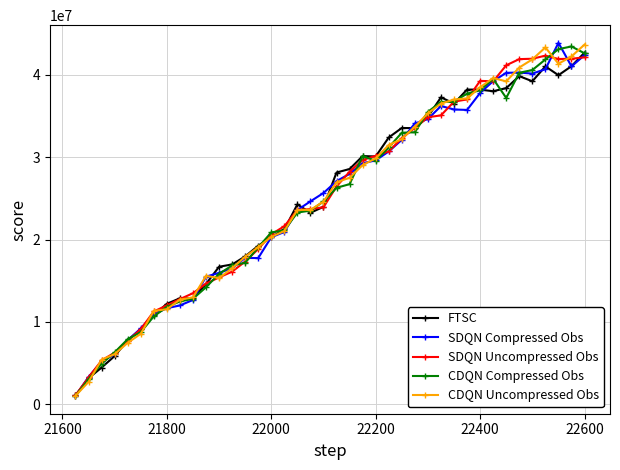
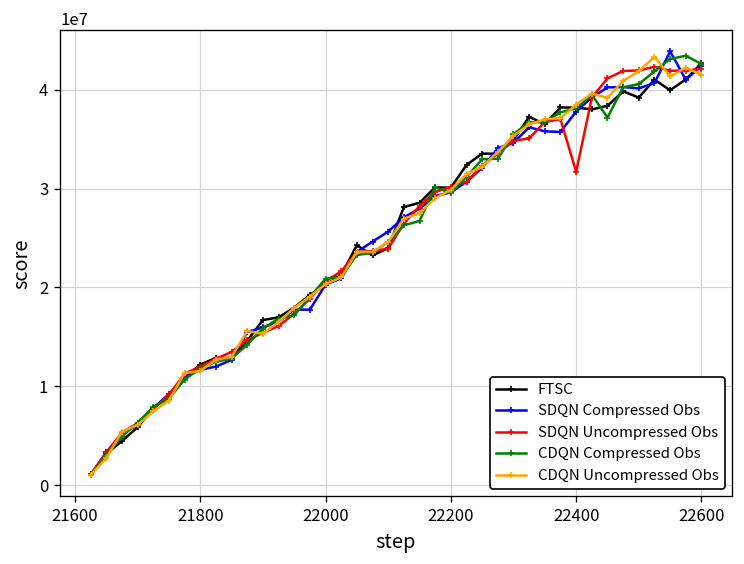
SDQN Uncompressed Obs, 22400: 39000000 -> 32000000
CDQN Uncompressed Obs, 22600: 44000000 -> 42000000
